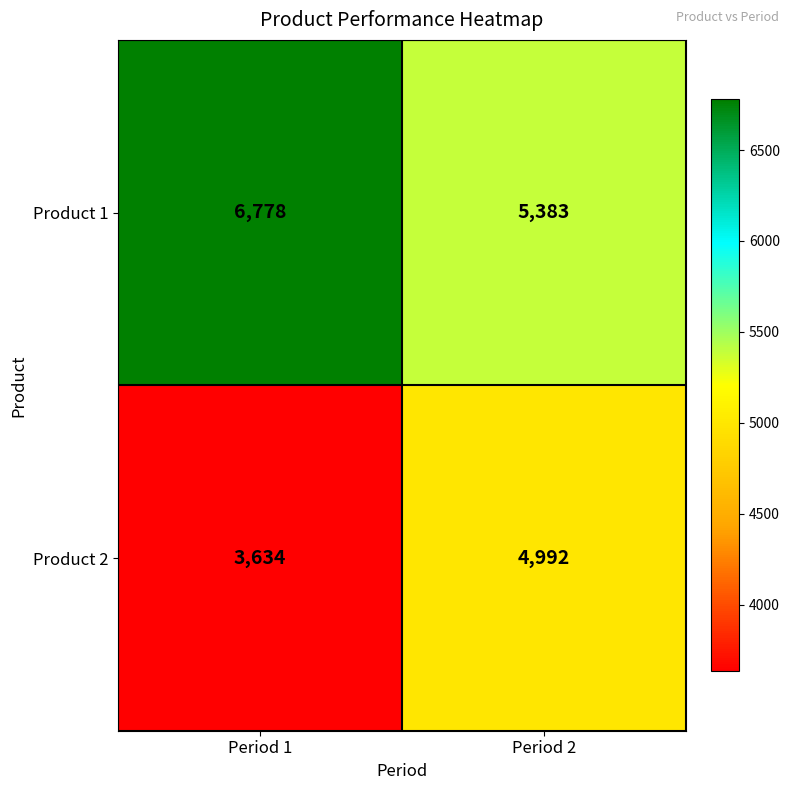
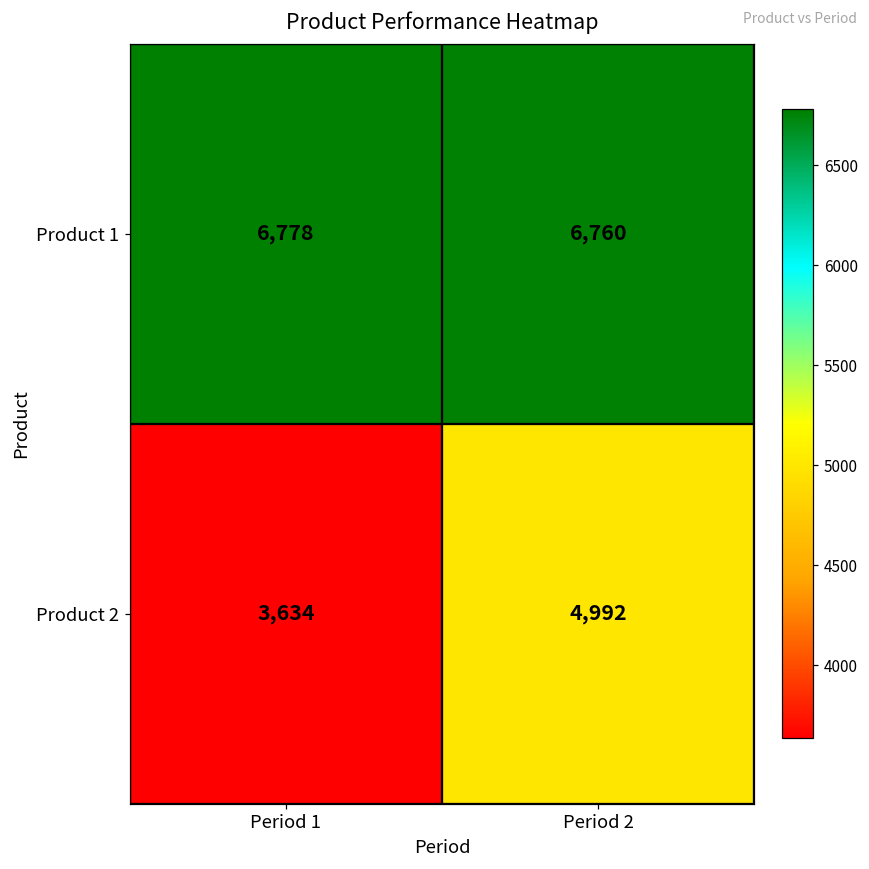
Product 1, Period 2: 5,383 -> 6,760
